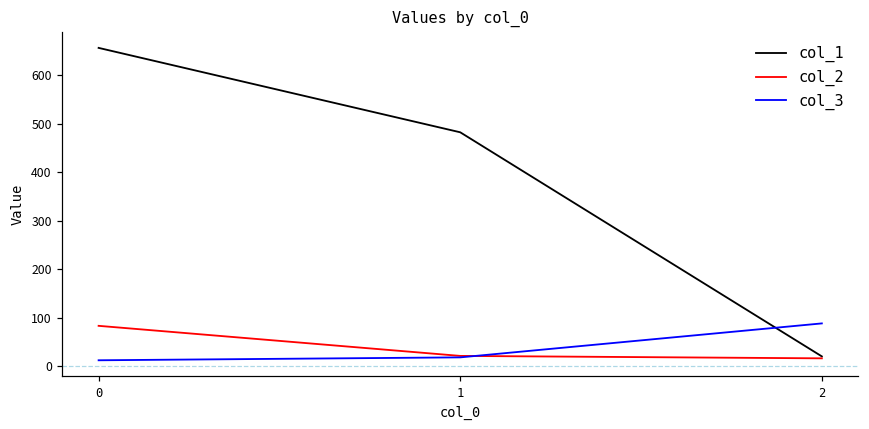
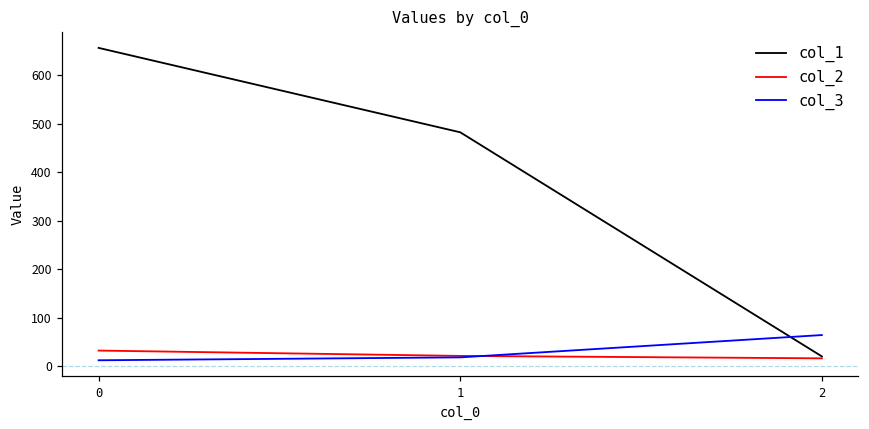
col_2, 0: 80 -> 30
col_3, 2: 90 -> 60
